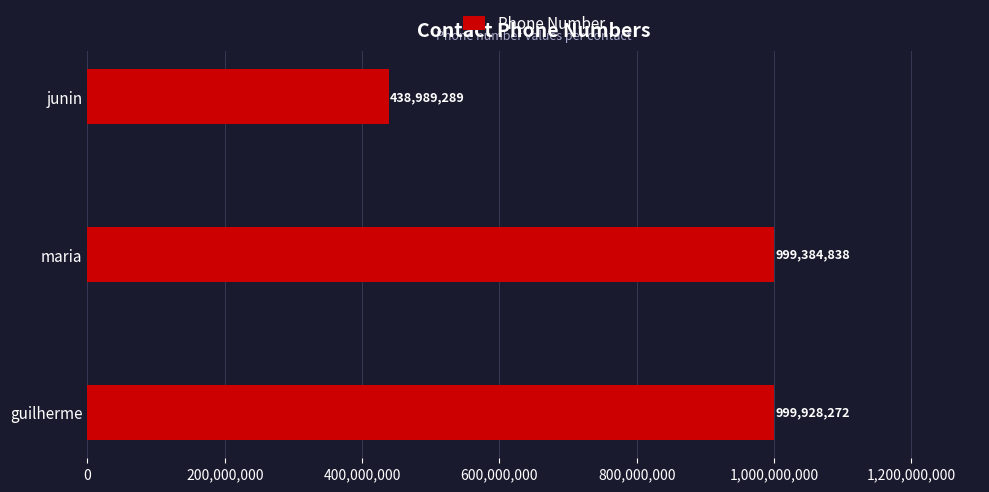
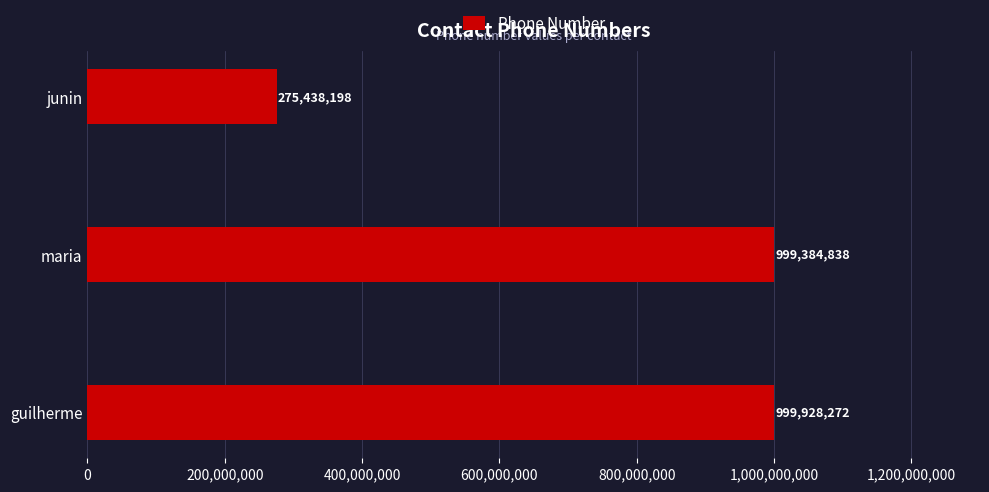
junin: 438,989,289 -> 275,438,198
